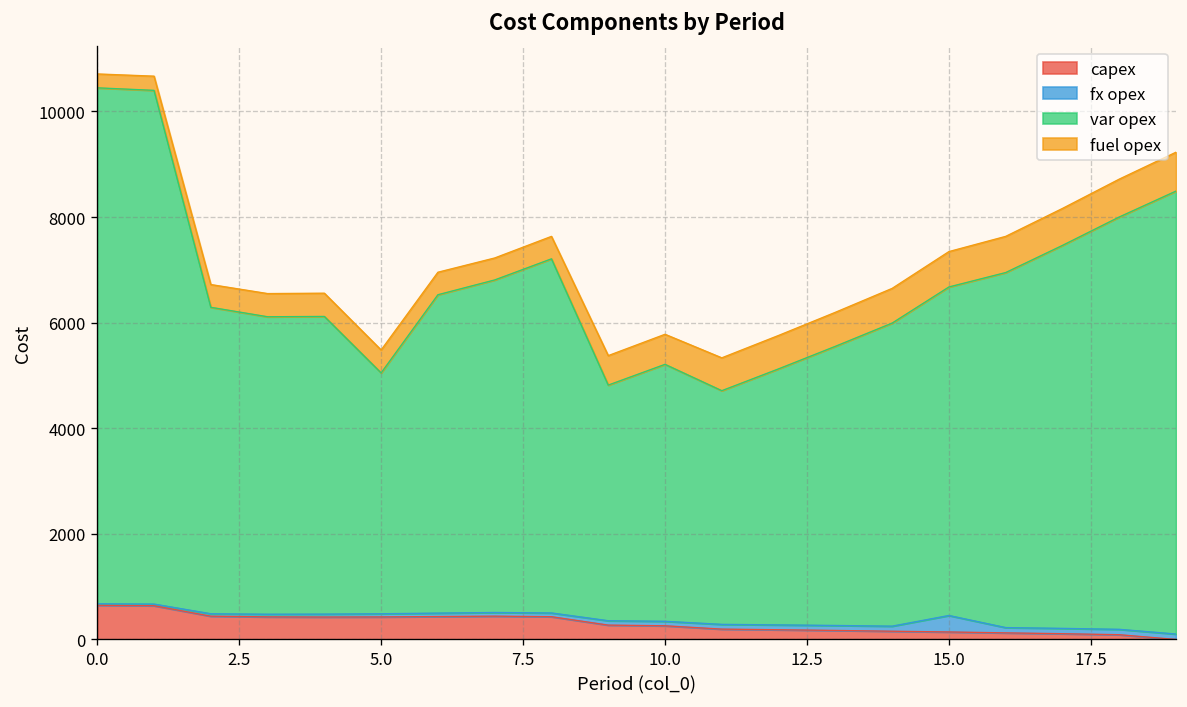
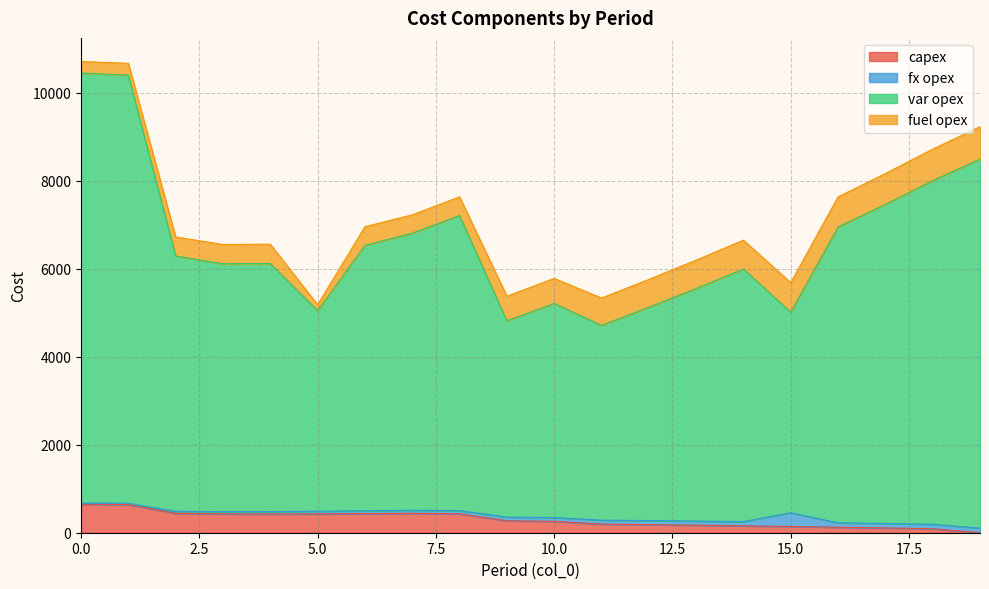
fuel opex, 5.0: 400 -> 100
var opex, 15.0: 6200 -> 4600
